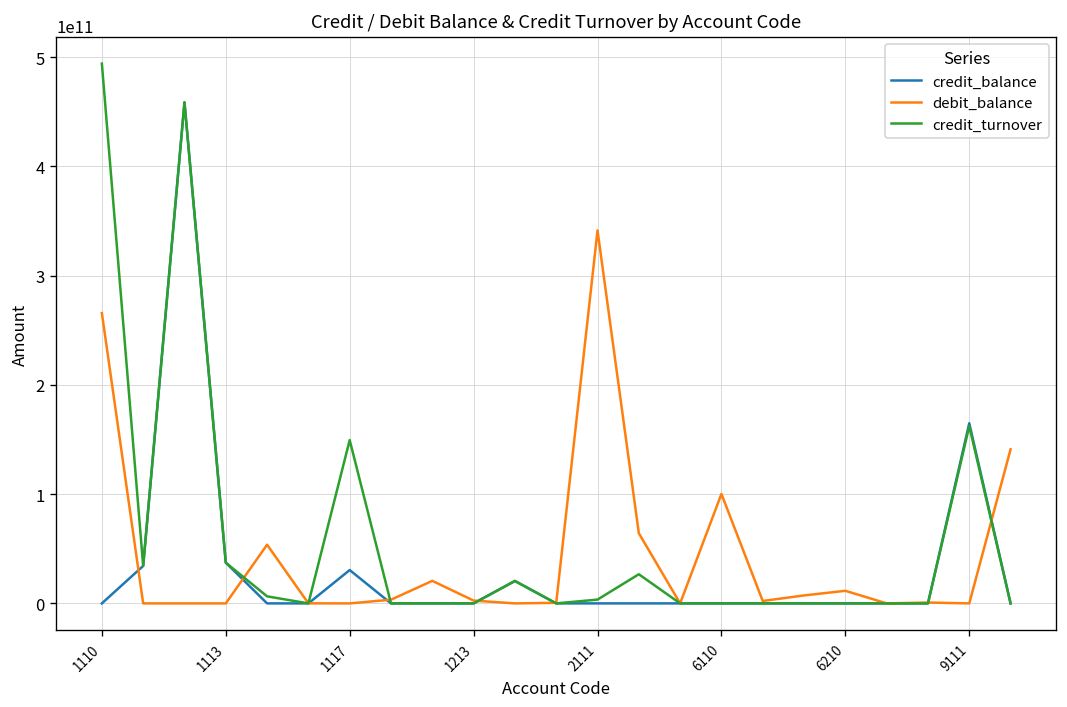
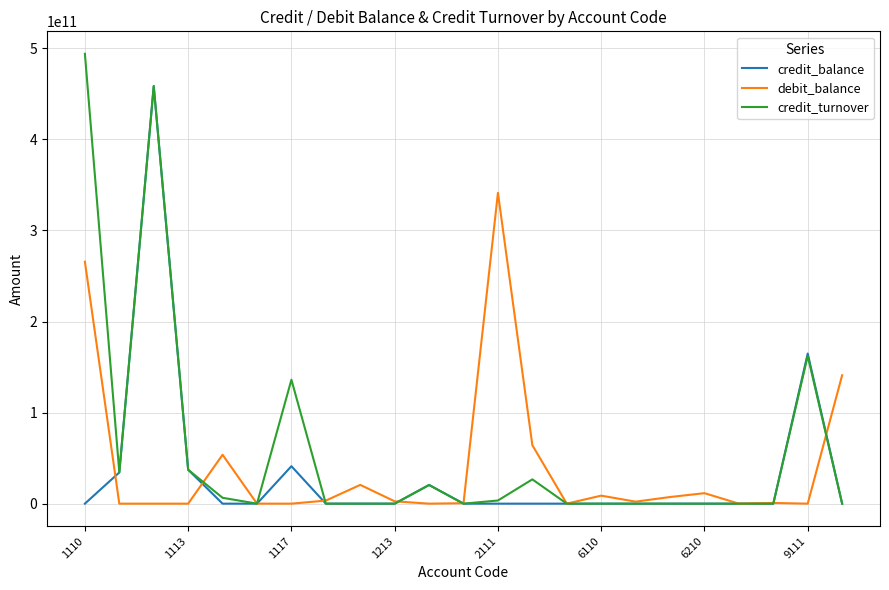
credit_balance, 1117: 30000000000 -> 40000000000
credit_turnover, 1117: 150000000000 -> 140000000000
debit_balance, 6110: 100000000000 -> 10000000000
